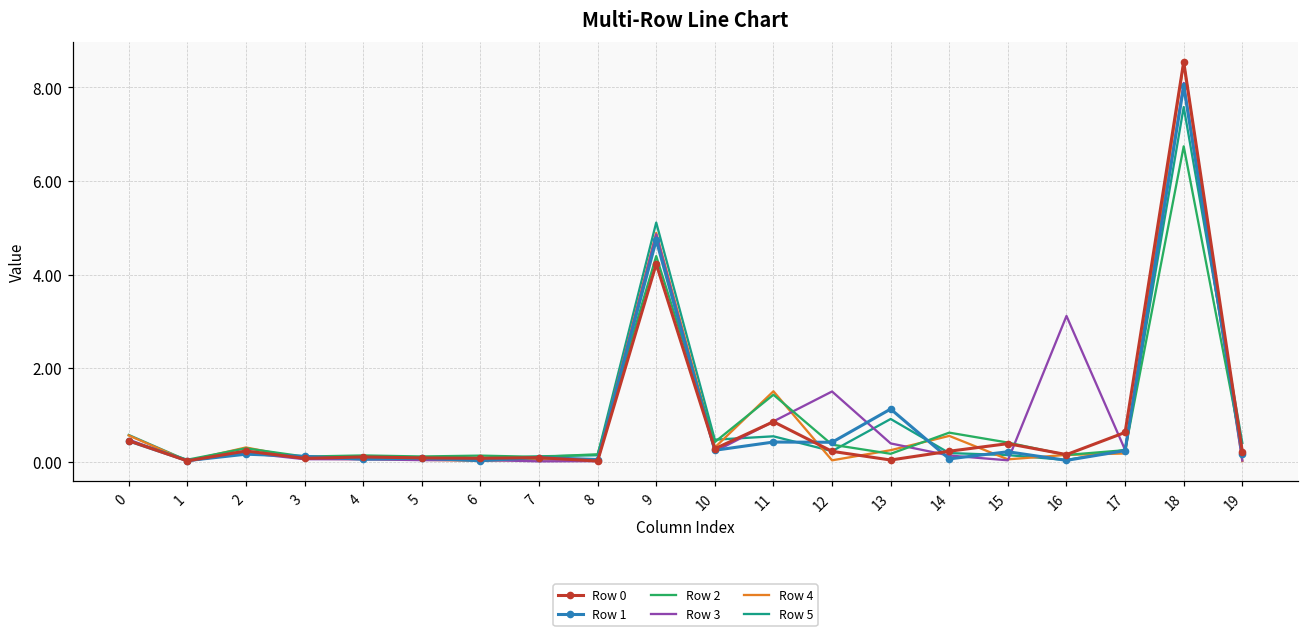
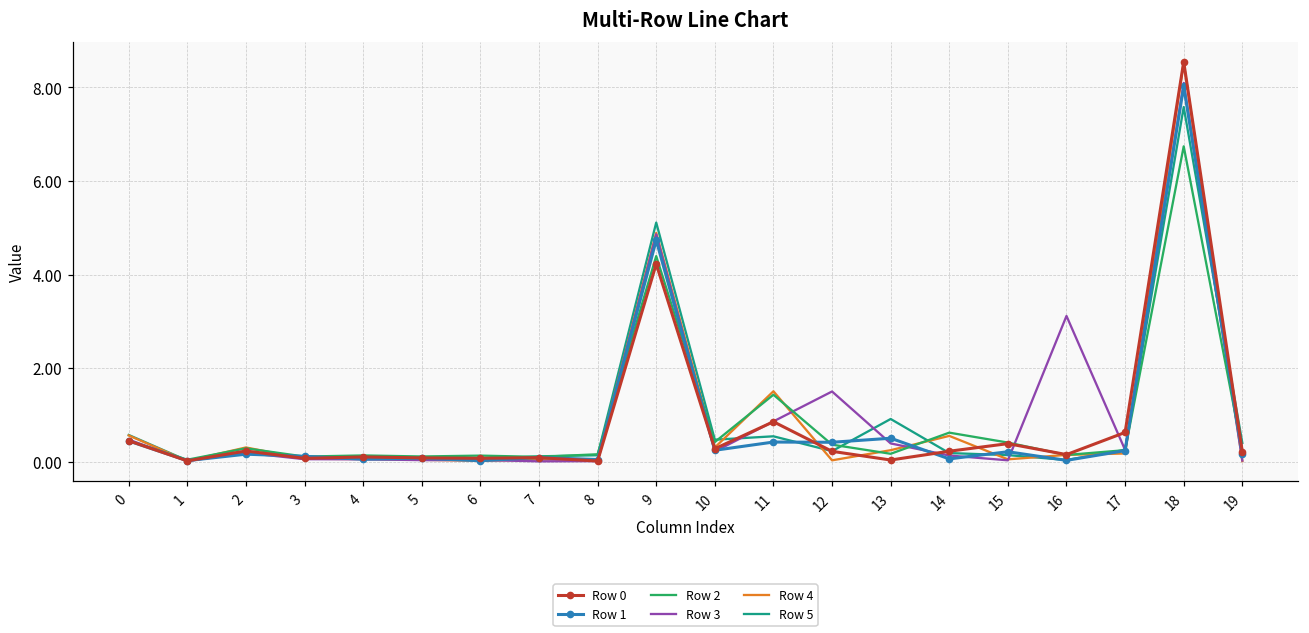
Row 1, 13: 1.1 -> 0.5
